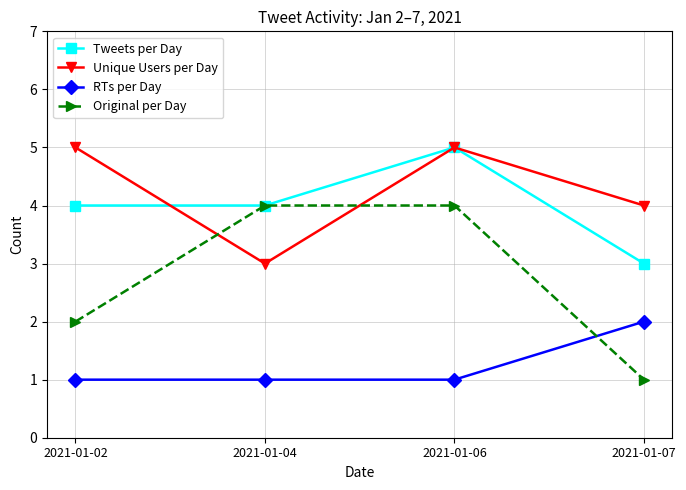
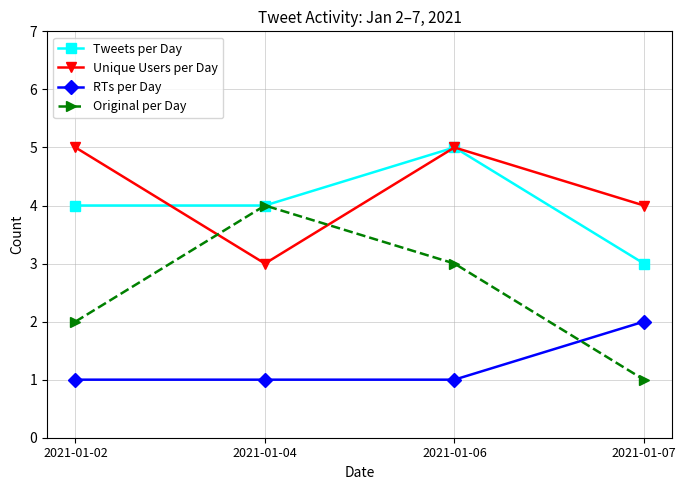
Original per Day, 2021-01-06: 4 -> 3
